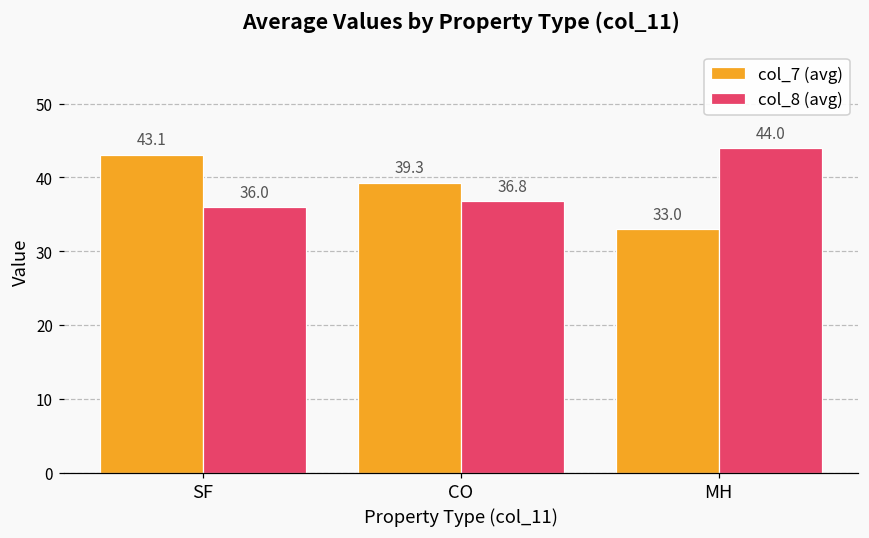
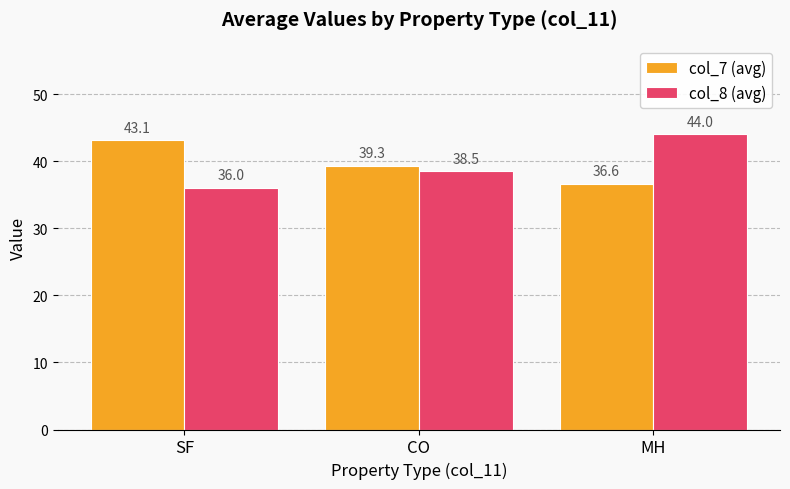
col_8 (avg), CO: 36.8 -> 38.5
col_7 (avg), MH: 33.0 -> 36.6
